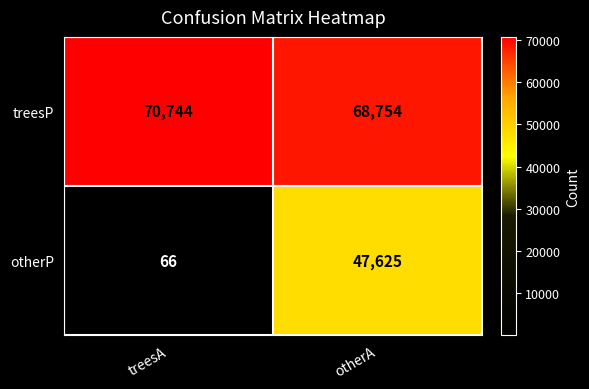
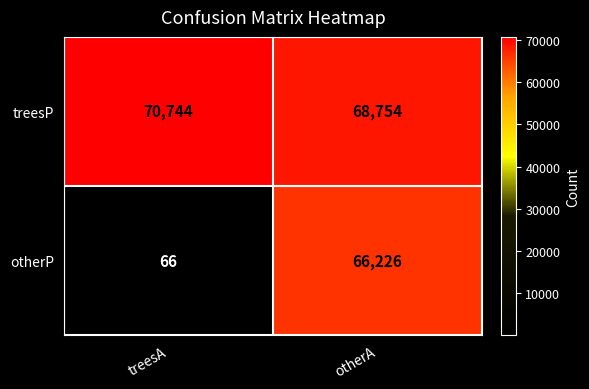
otherP, otherA: 47,625 -> 66,226
